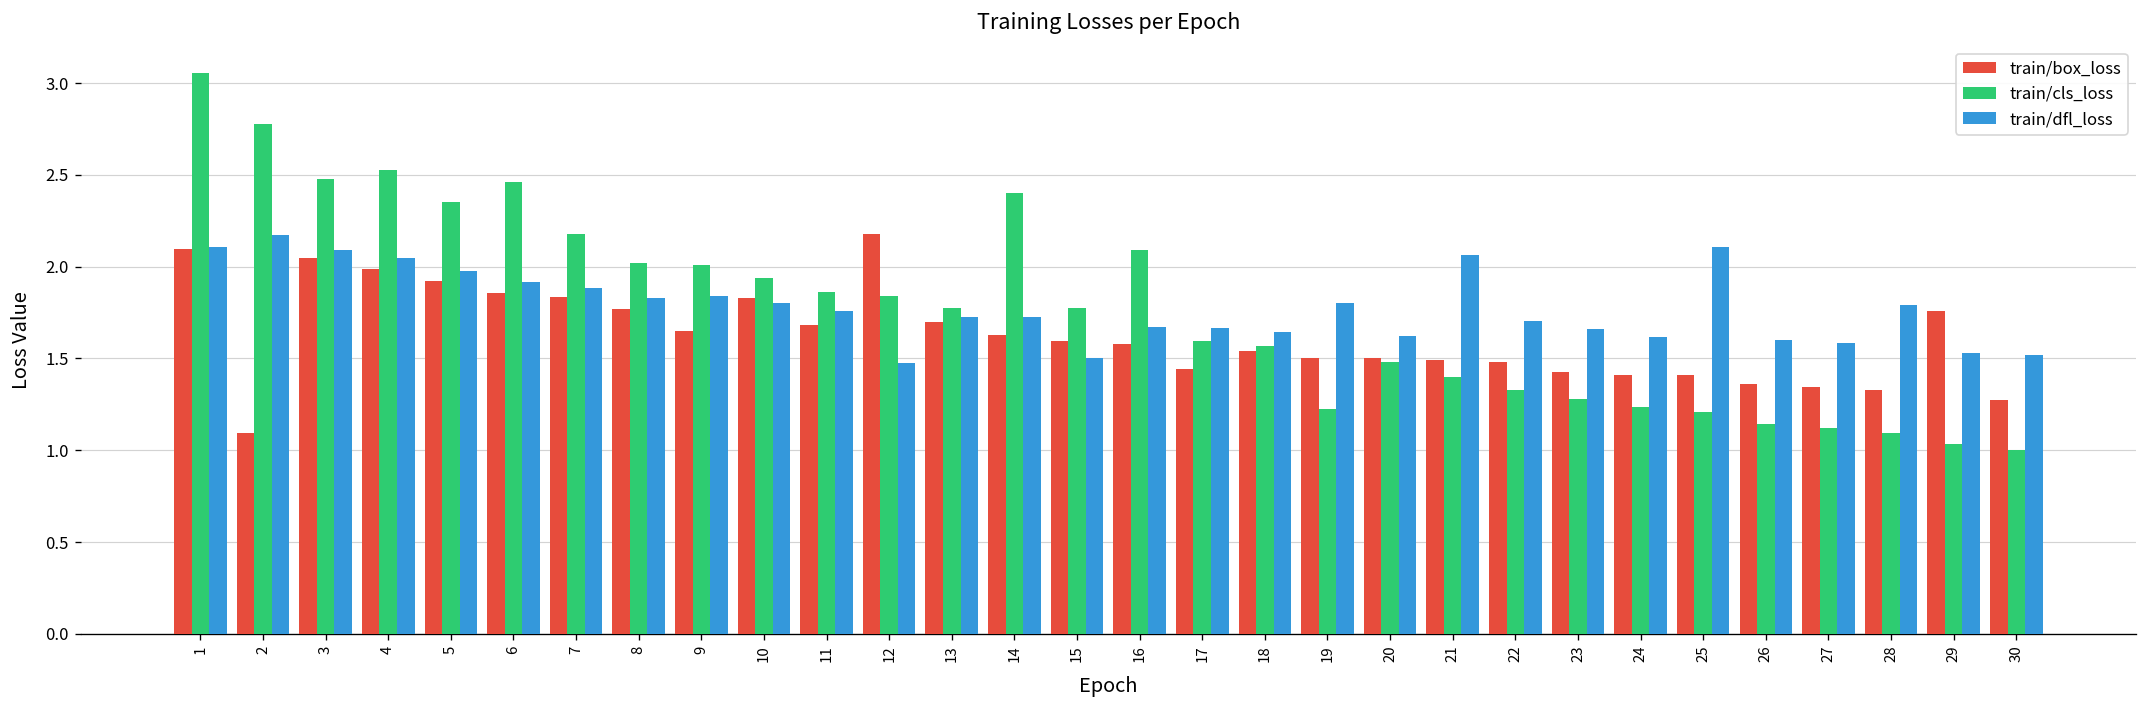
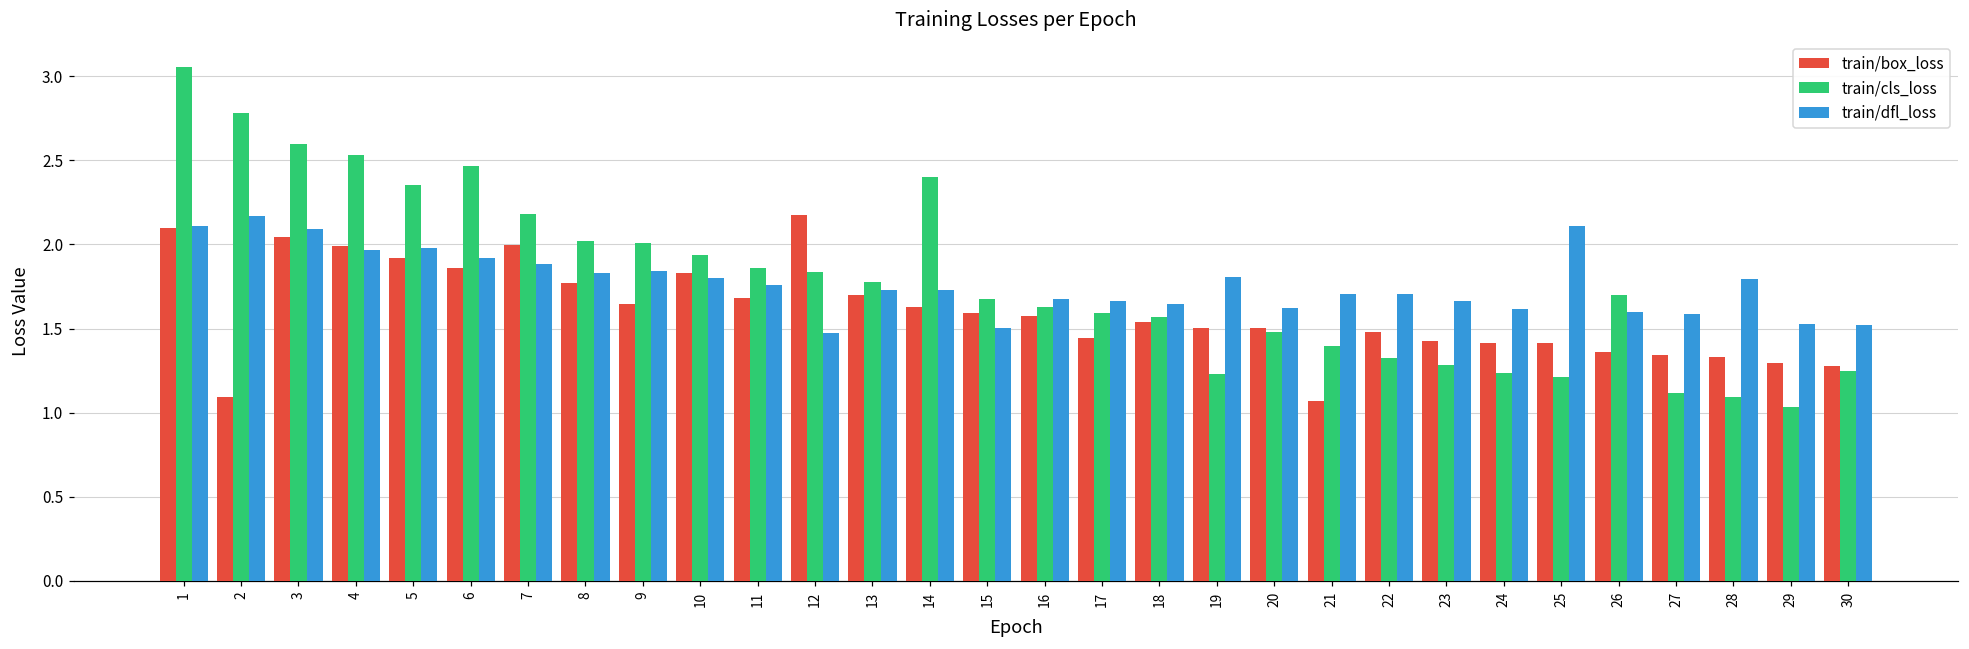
train/cls_loss, 3: 2.48 -> 2.60
train/dfl_loss, 4: 2.04 -> 1.97
train/box_loss, 7: 1.83 -> 1.99
train/cls_loss, 15: 1.77 -> 1.67
train/cls_loss, 16: 2.09 -> 1.63
train/box_loss, 21: 1.49 -> 1.07
train/dfl_loss, 21: 2.06 -> 1.70
train/cls_loss, 26: 1.14 -> 1.70
train/box_loss, 29: 1.76 -> 1.29
train/cls_loss, 30: 1.00 -> 1.25
